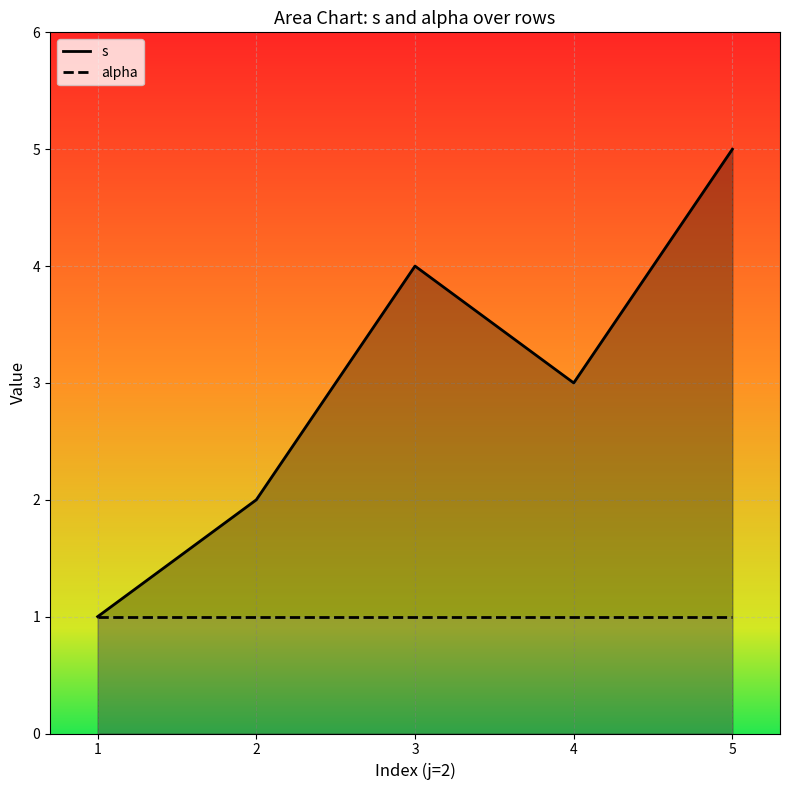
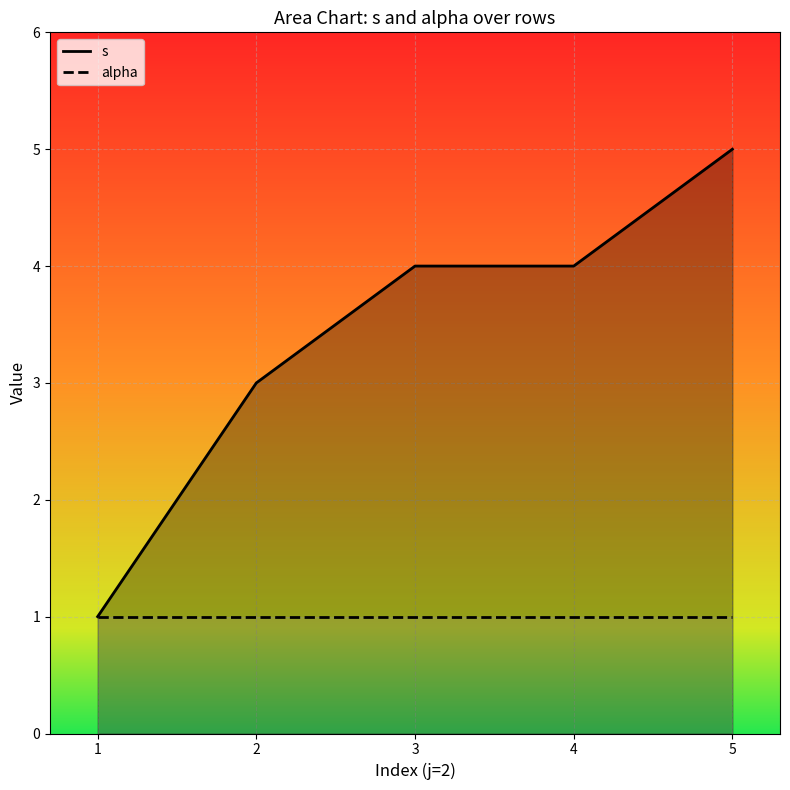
s, 2: 2 -> 3
s, 4: 3 -> 4
